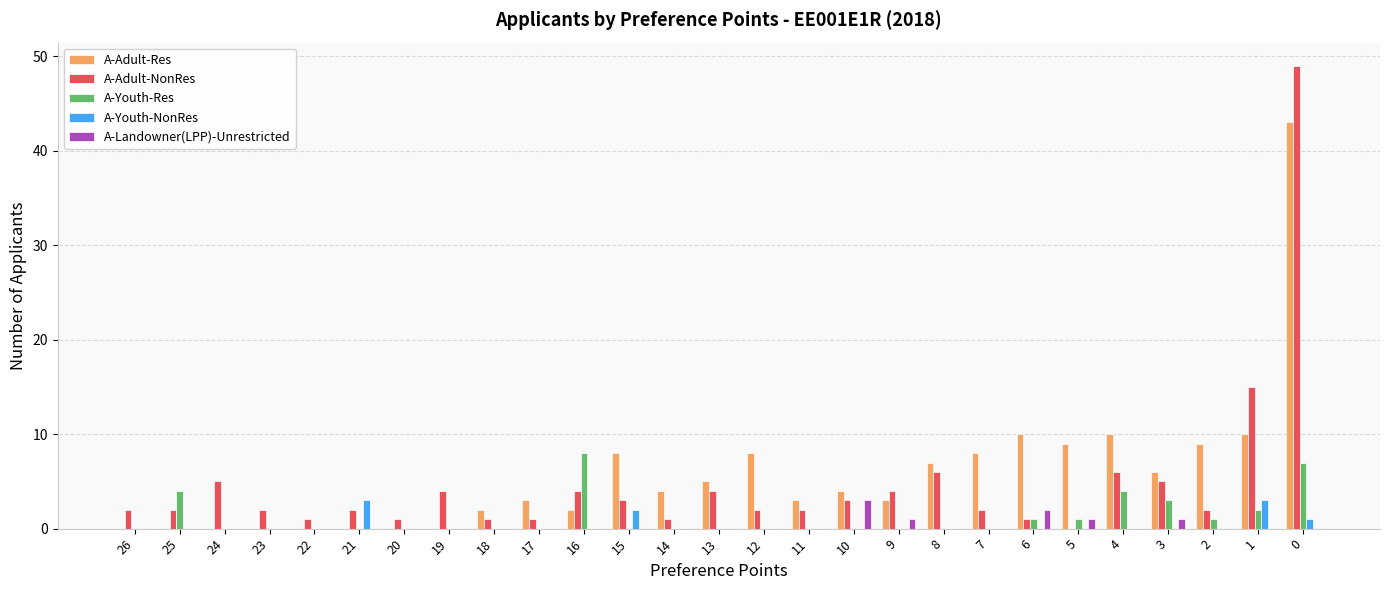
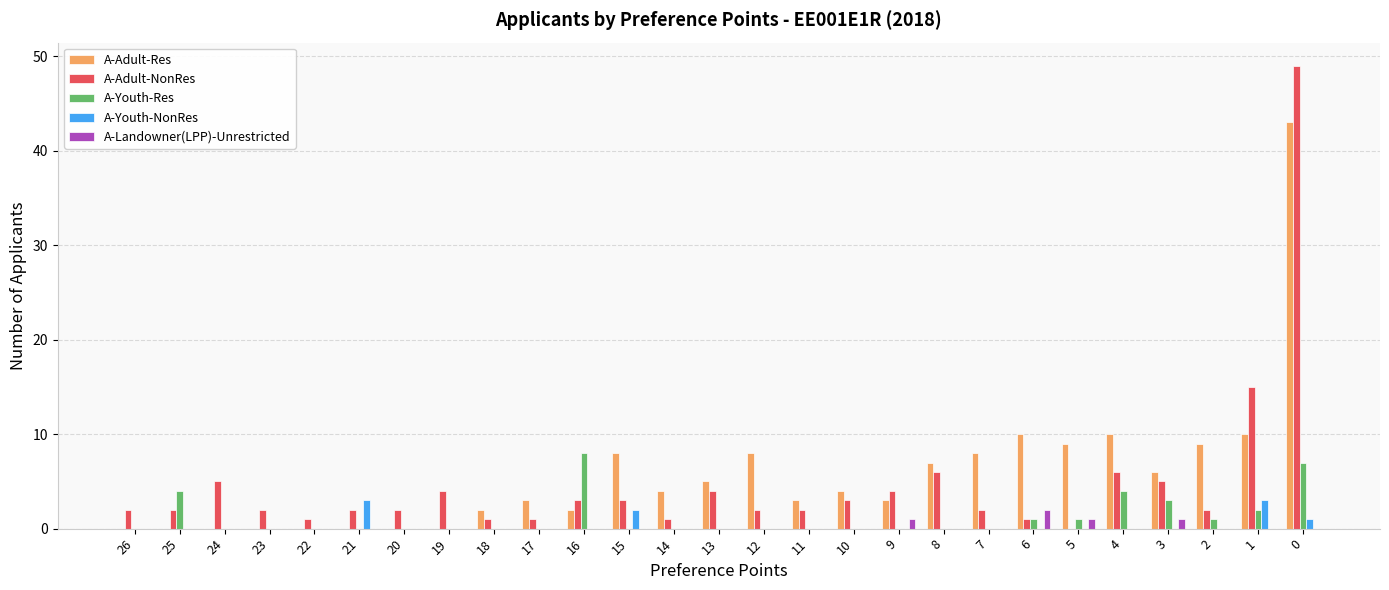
A-Adult-NonRes, 20: 1 -> 2
A-Adult-NonRes, 16: 4 -> 3
A-Landowner(LPP)-Unrestricted, 10: 3 -> 0
